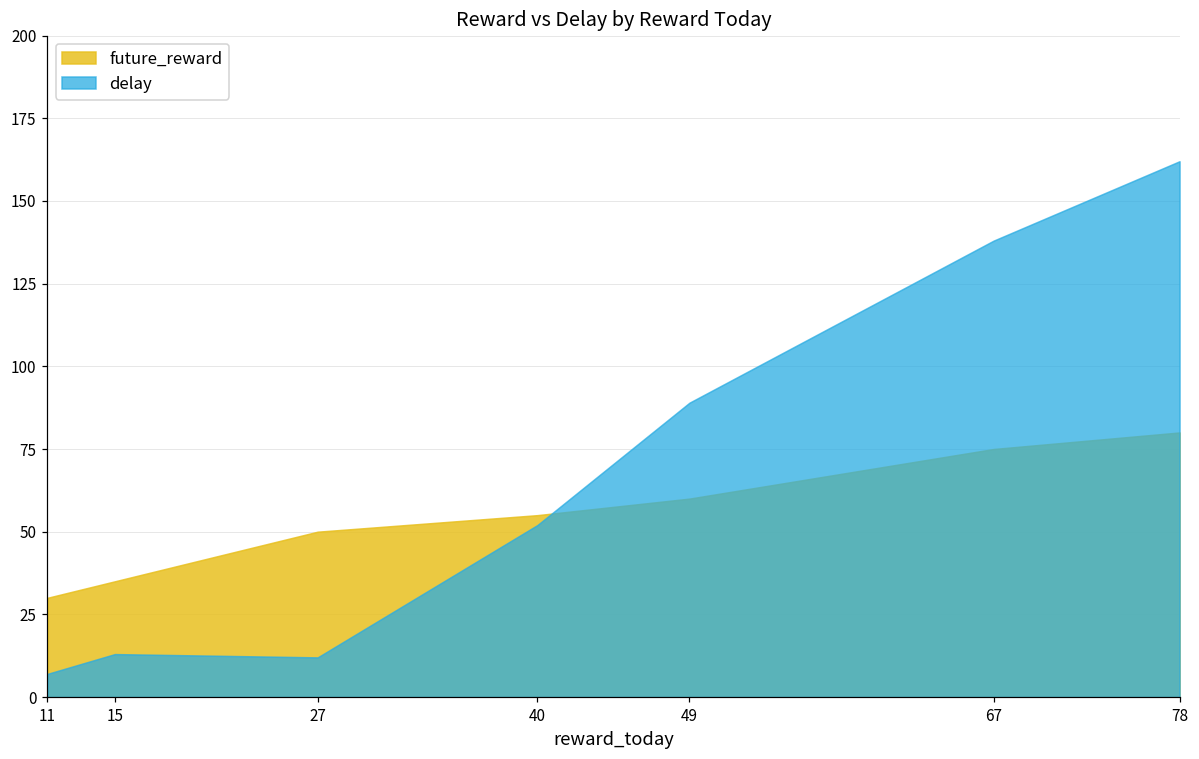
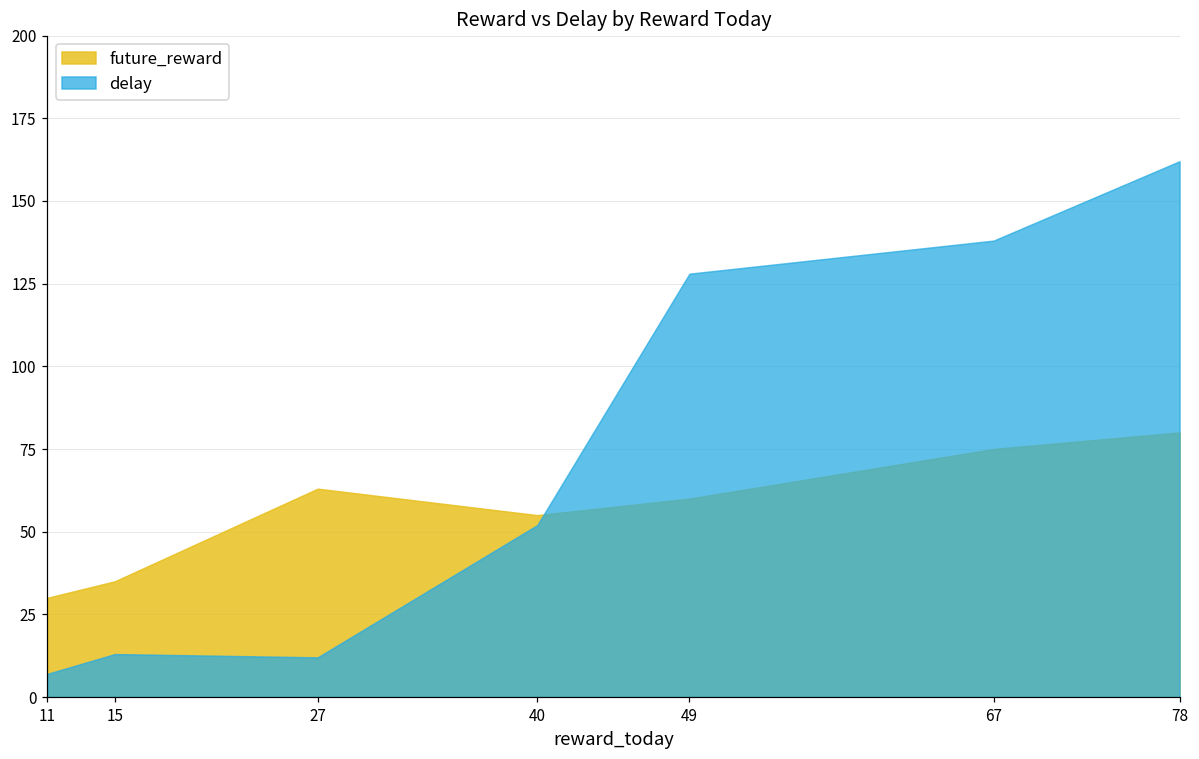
future_reward, 27: 50 -> 63
delay, 49: 89 -> 128
